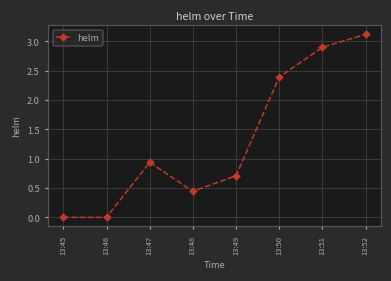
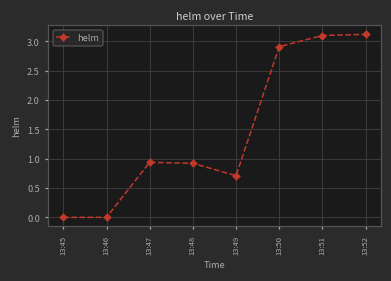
13:48: 0.4 -> 0.9
13:50: 2.4 -> 2.9
13:51: 2.9 -> 3.1
